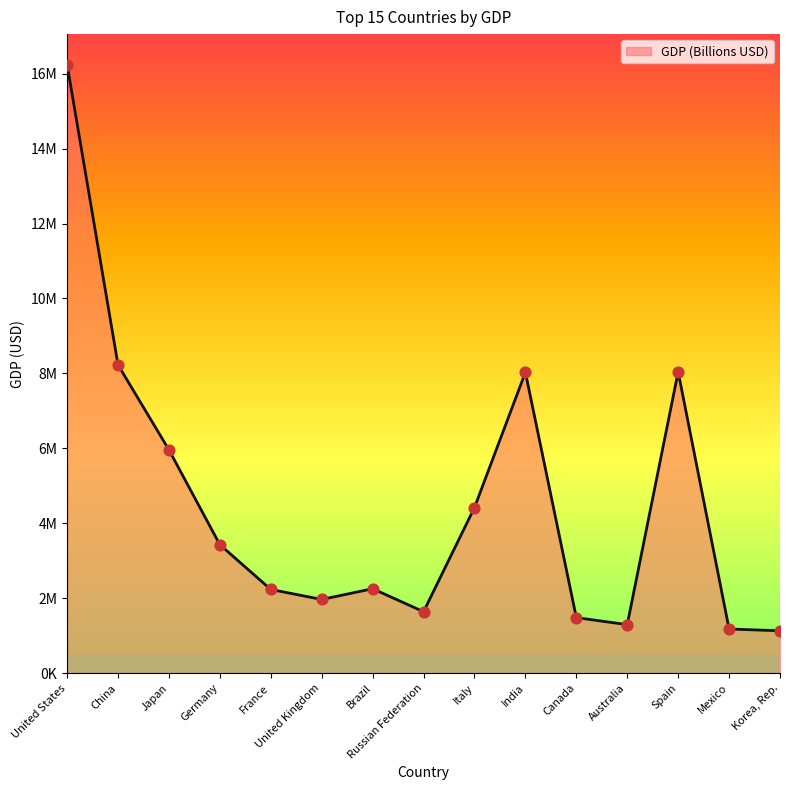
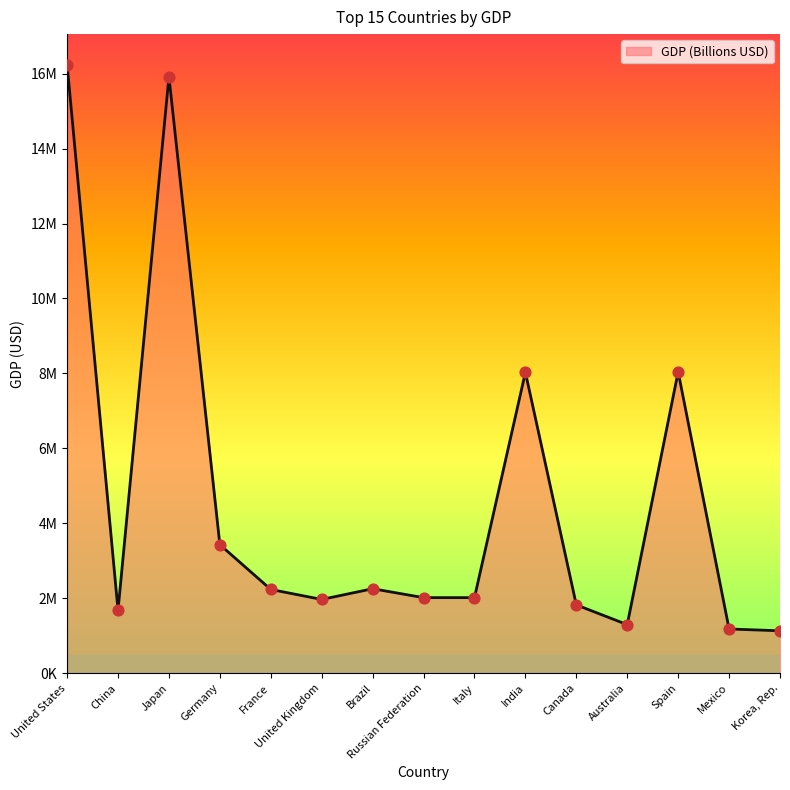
China: 8200000 -> 1700000
Japan: 6000000 -> 15900000
Russian Federation: 1600000 -> 2000000
Italy: 4400000 -> 2000000
Canada: 1500000 -> 1800000
